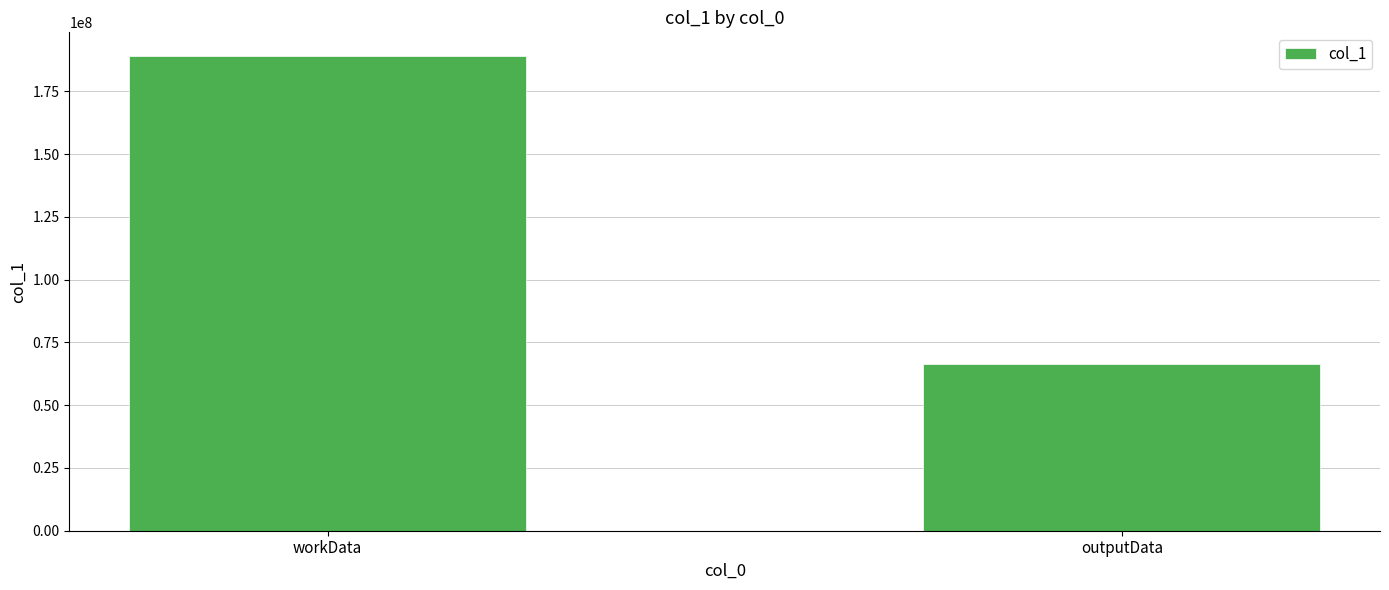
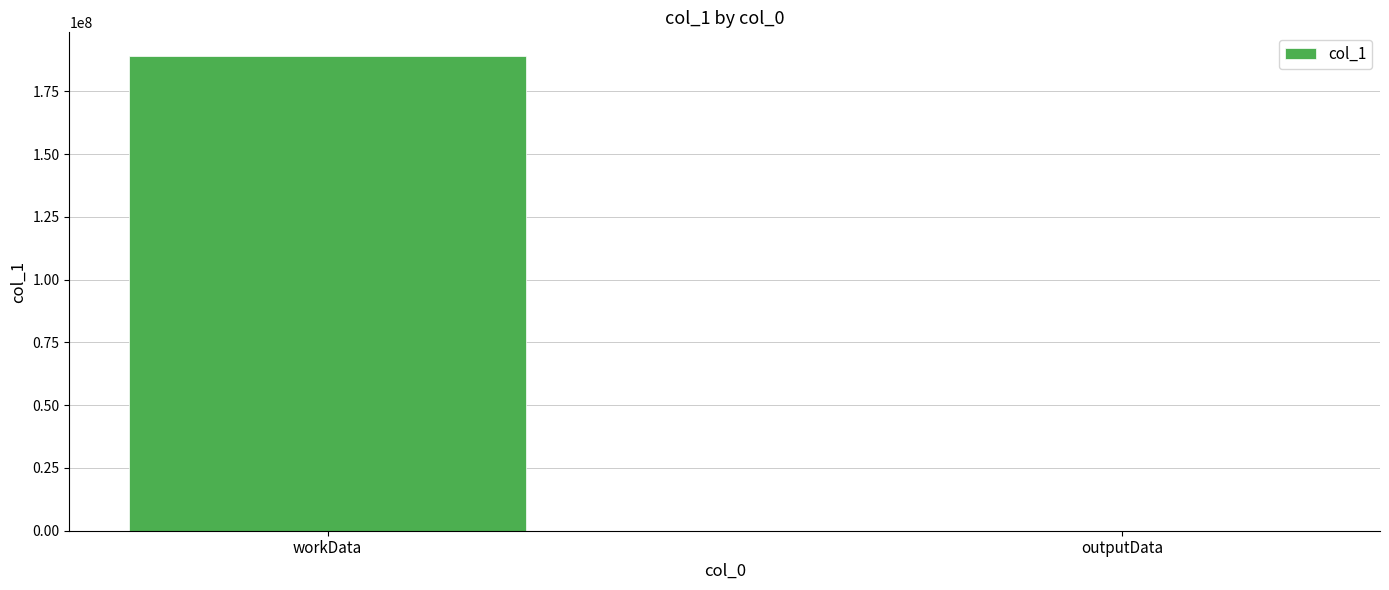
outputData: 66000000 -> 0
